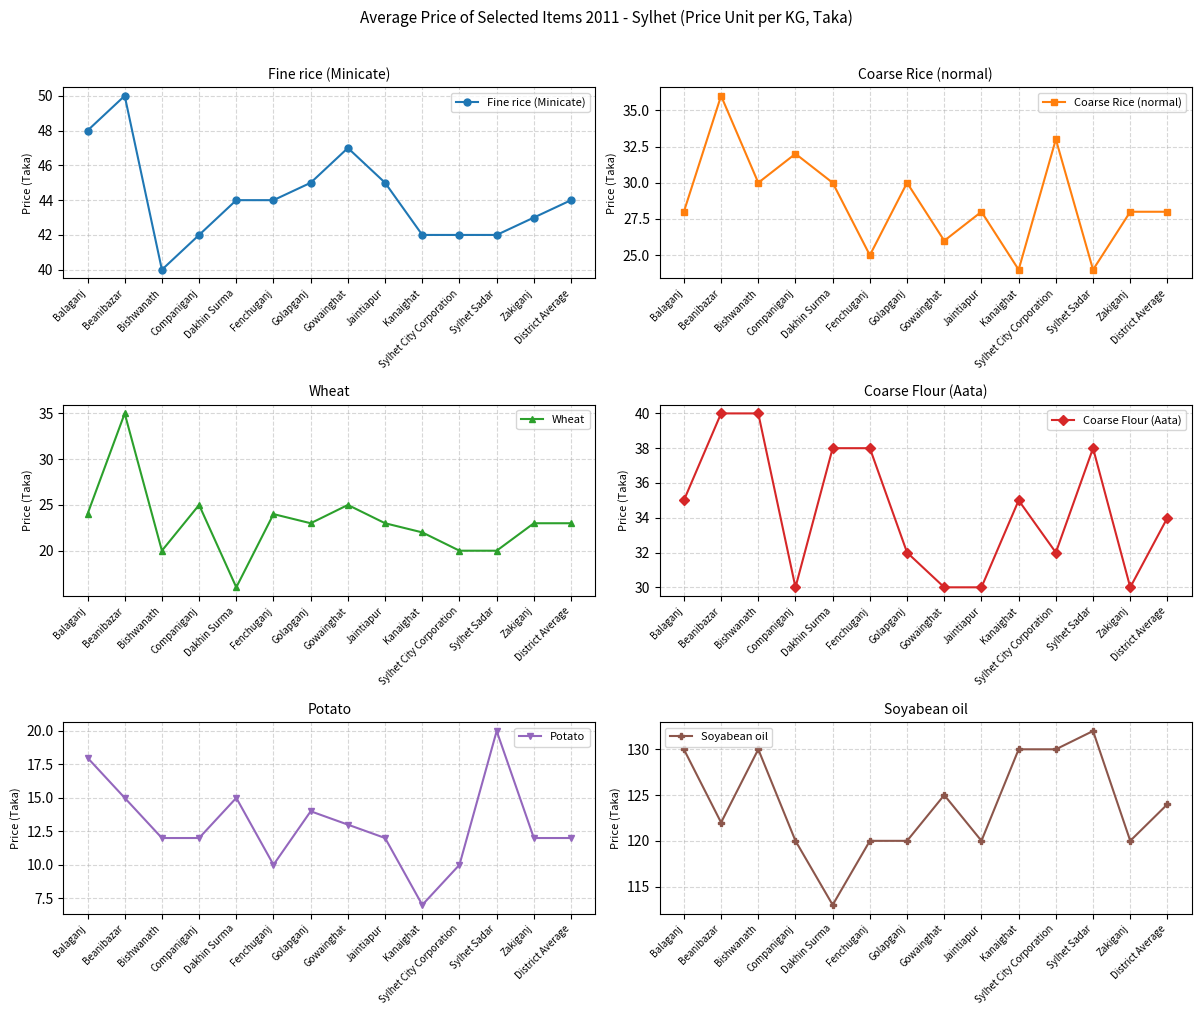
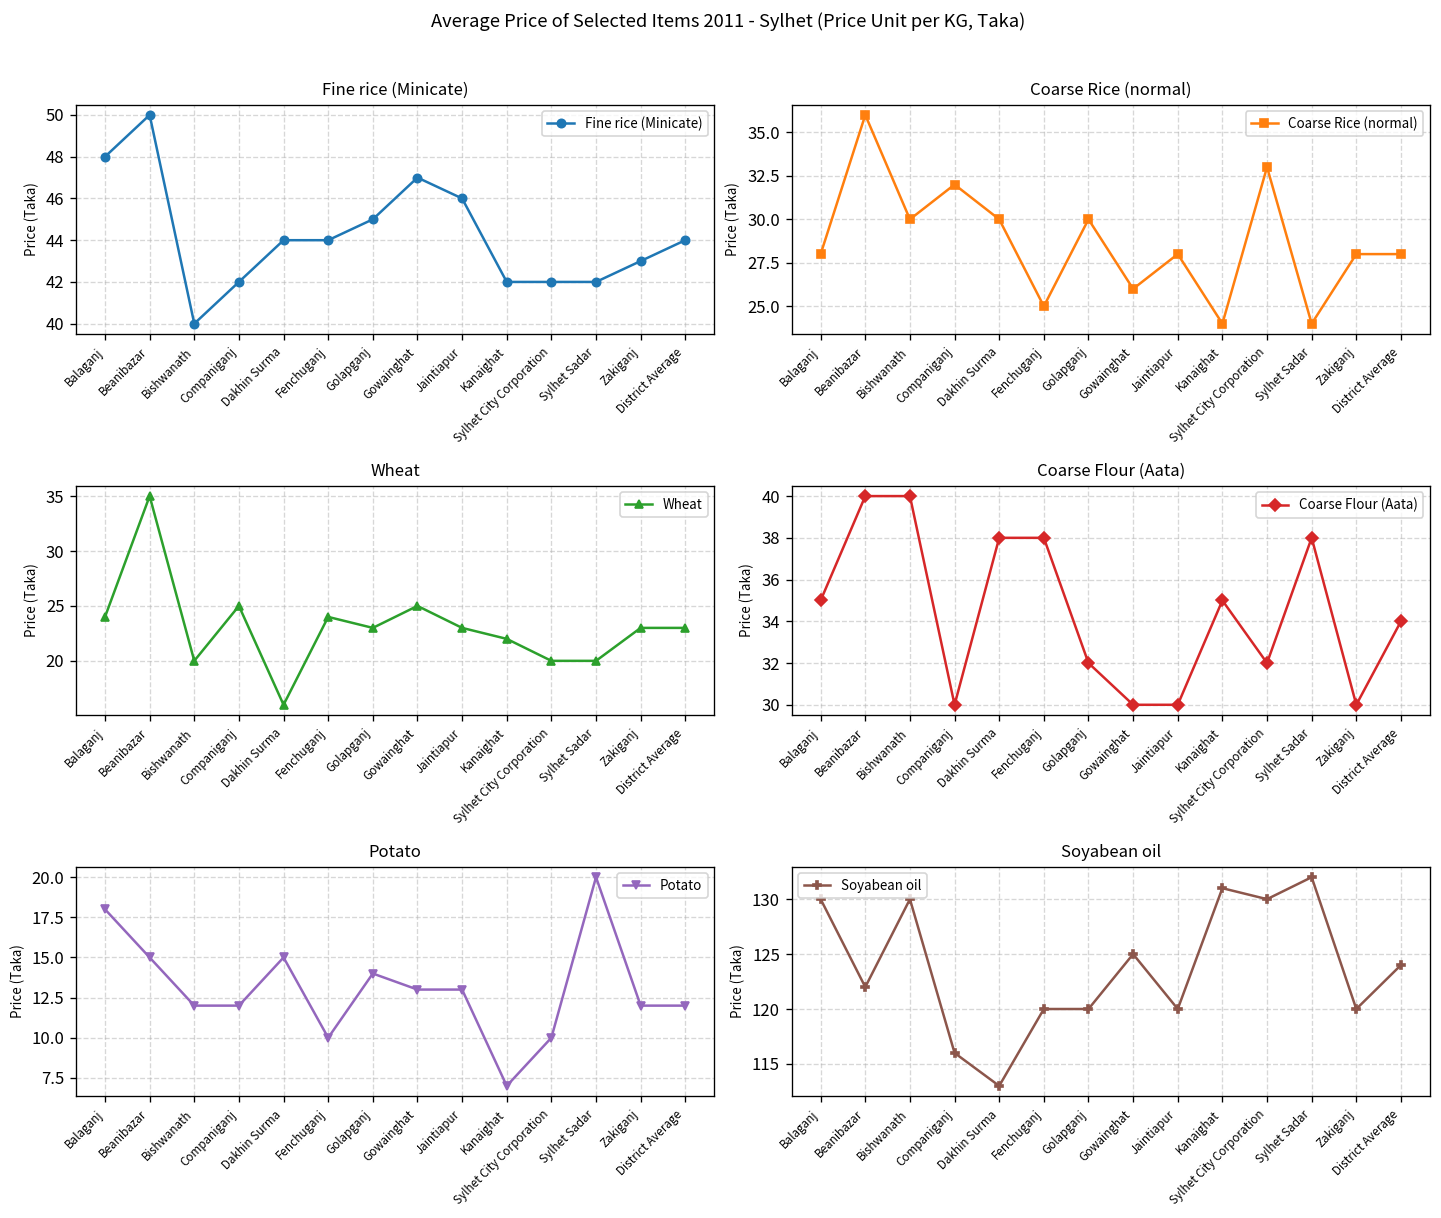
Fine rice (Minicate), Jaintiapur: 45 -> 46
Potato, Jaintiapur: 12 -> 13
Soyabean oil, Companiganj: 120 -> 116
Soyabean oil, Kanaighat: 130 -> 131
